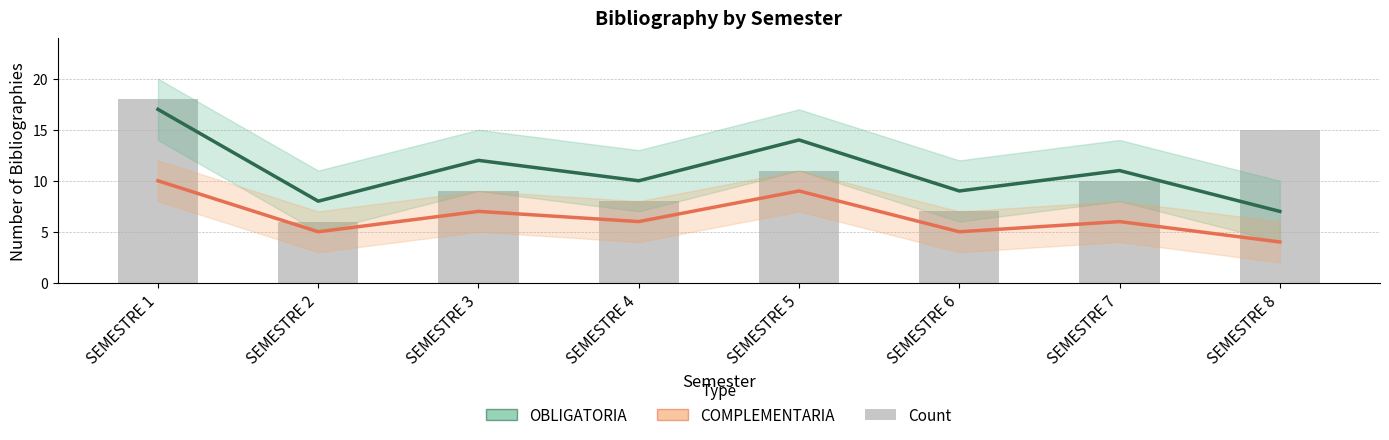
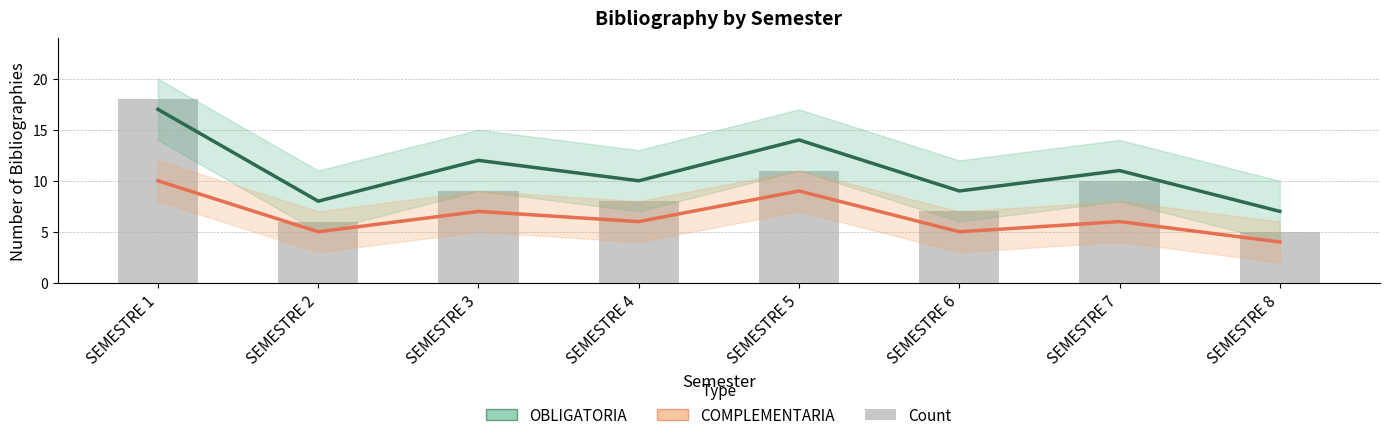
Count, SEMESTRE 8: 15 -> 5
